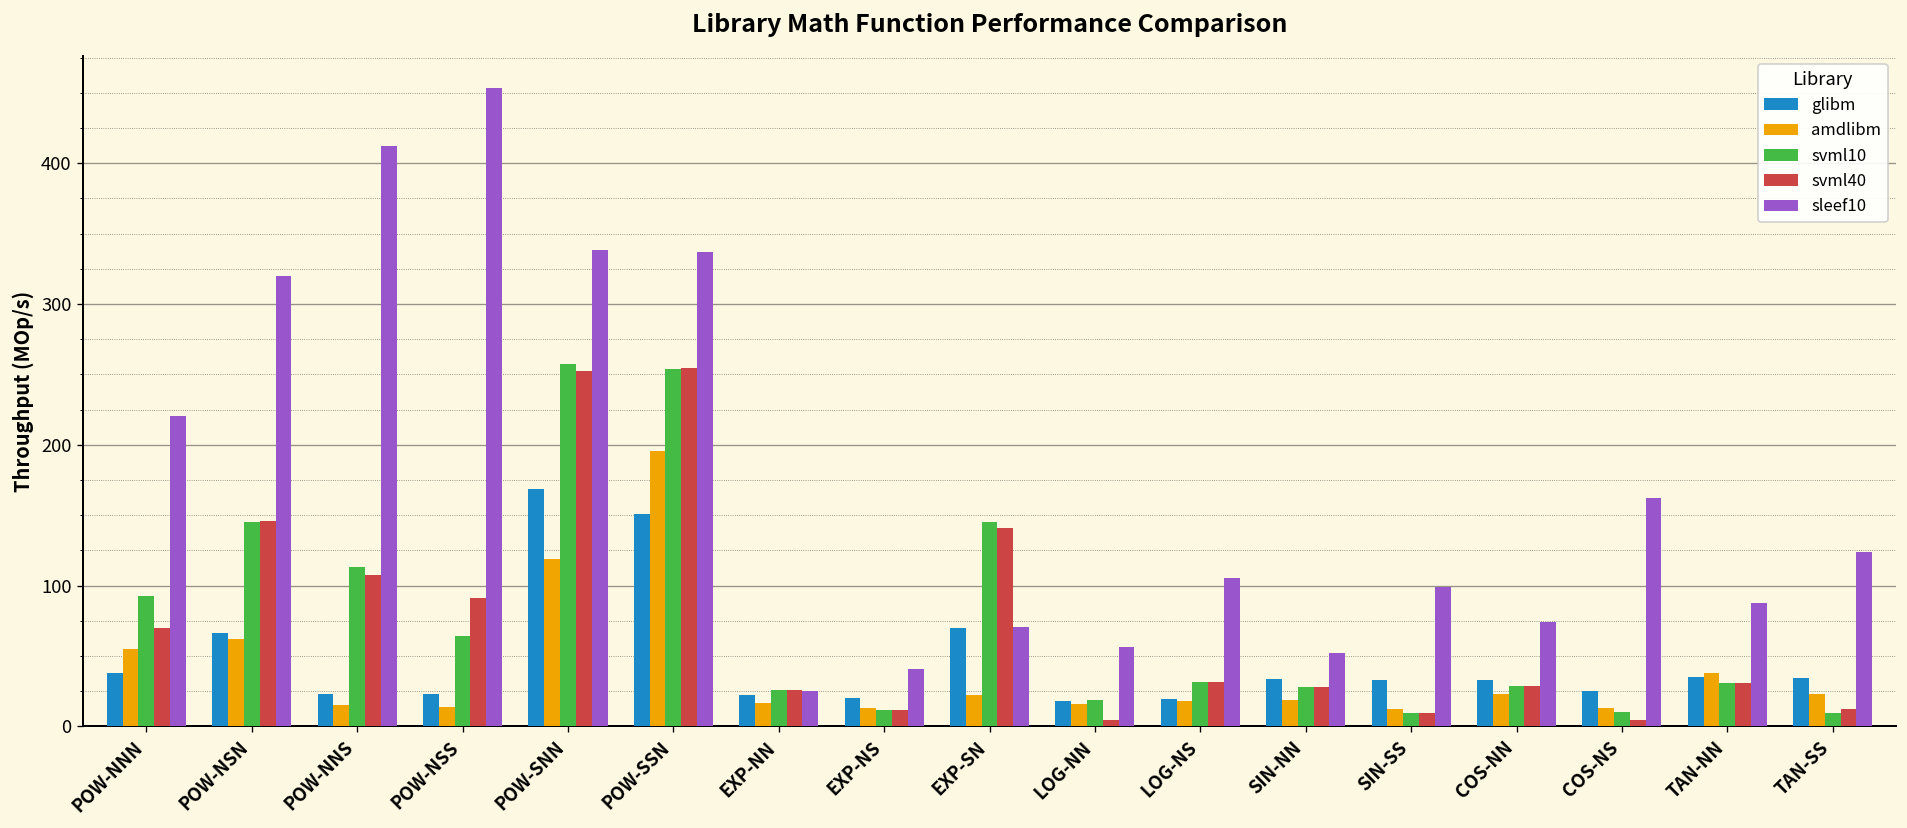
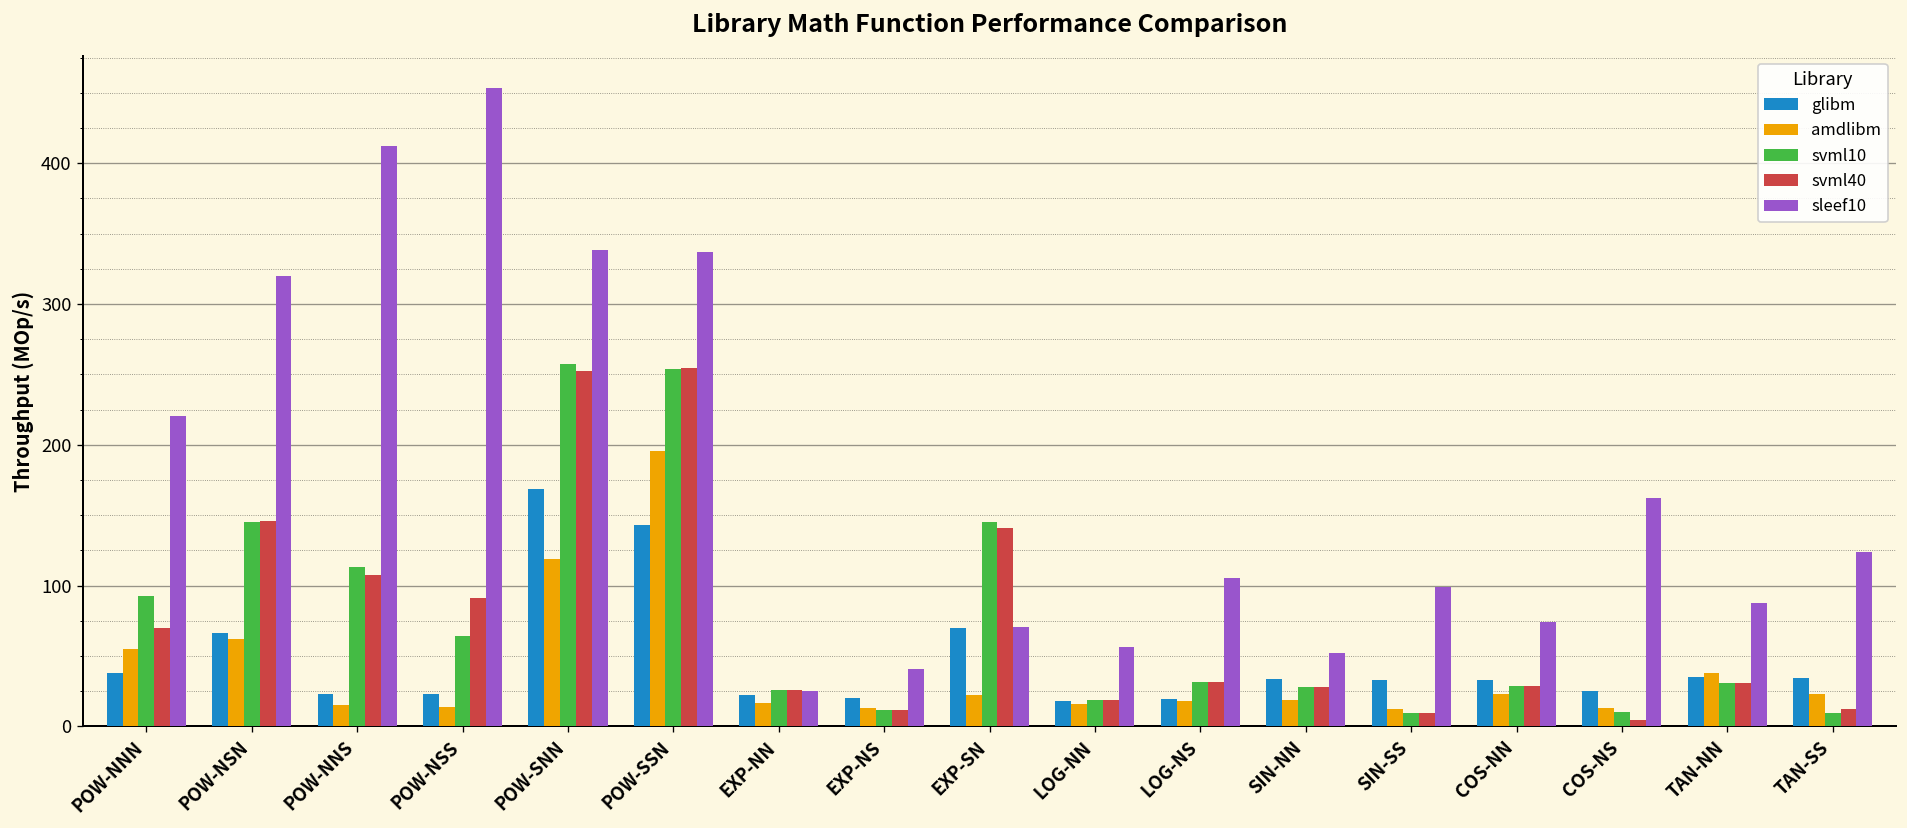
glibm, POW-SSN: 151 -> 143
svml40, LOG-NN: 4 -> 19
